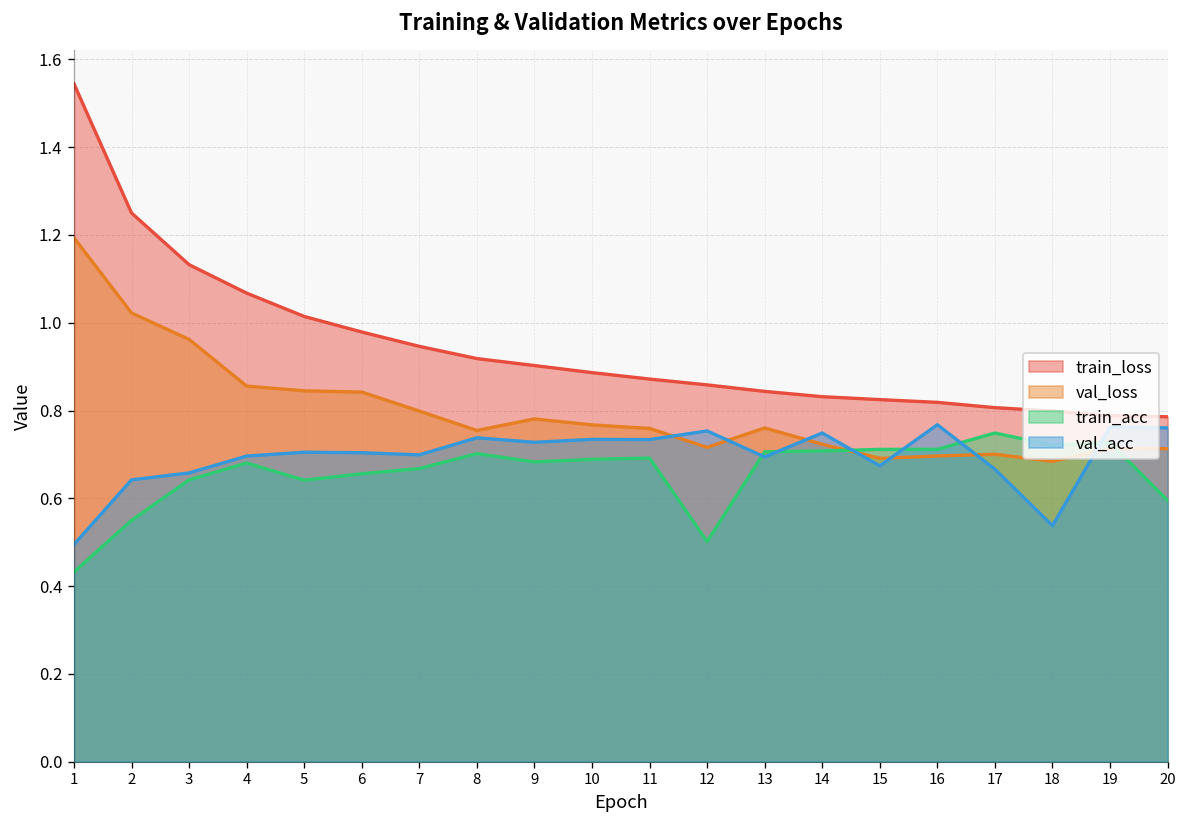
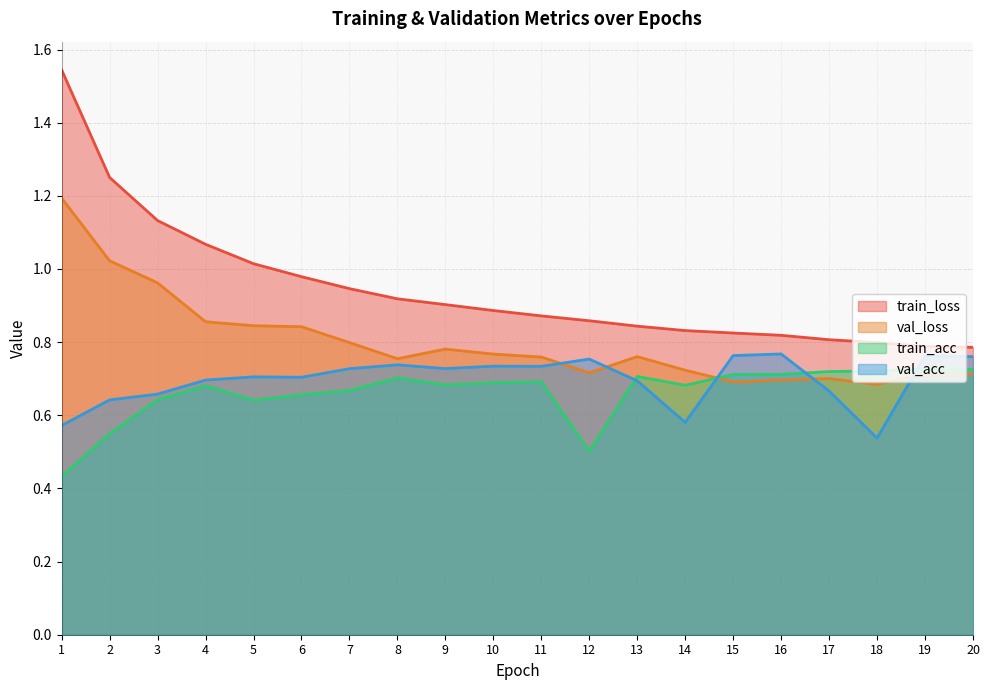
val_acc, 1: 0.49 -> 0.57
val_acc, 7: 0.70 -> 0.73
train_acc, 14: 0.71 -> 0.68
val_acc, 14: 0.75 -> 0.58
val_acc, 15: 0.67 -> 0.76
train_acc, 17: 0.75 -> 0.72
train_acc, 20: 0.60 -> 0.73
